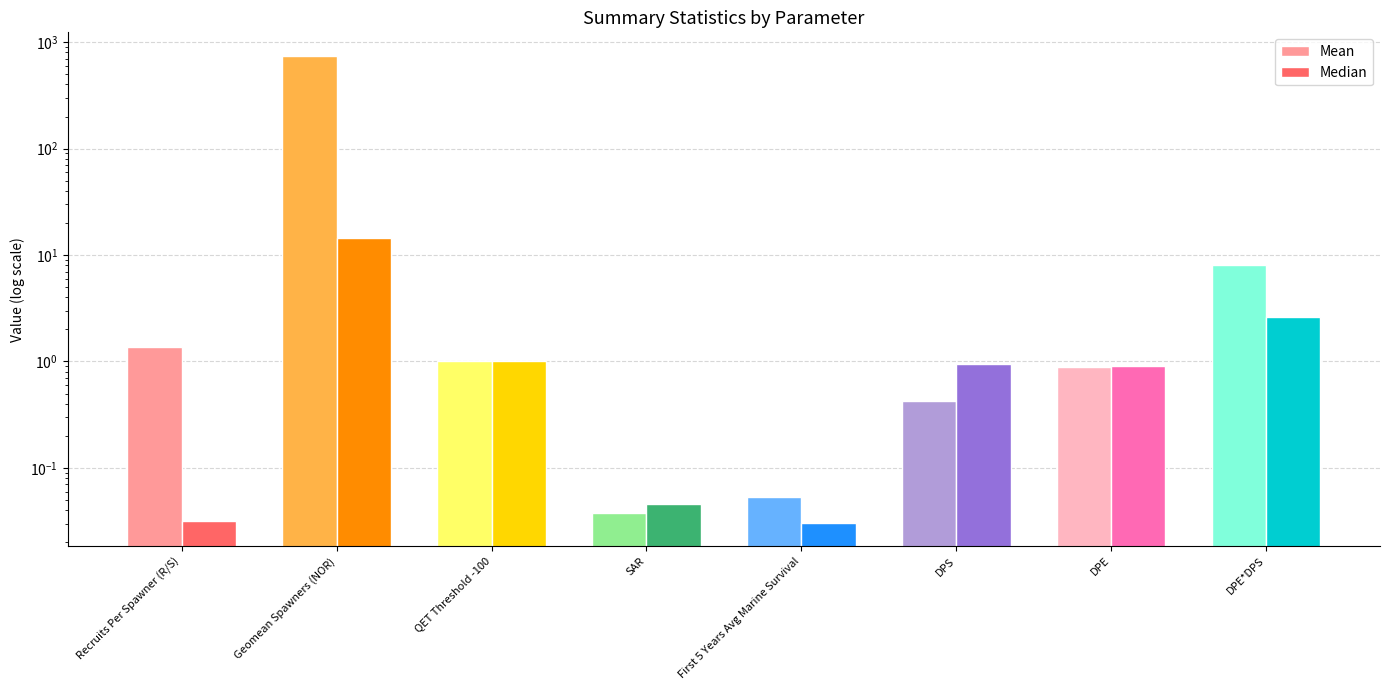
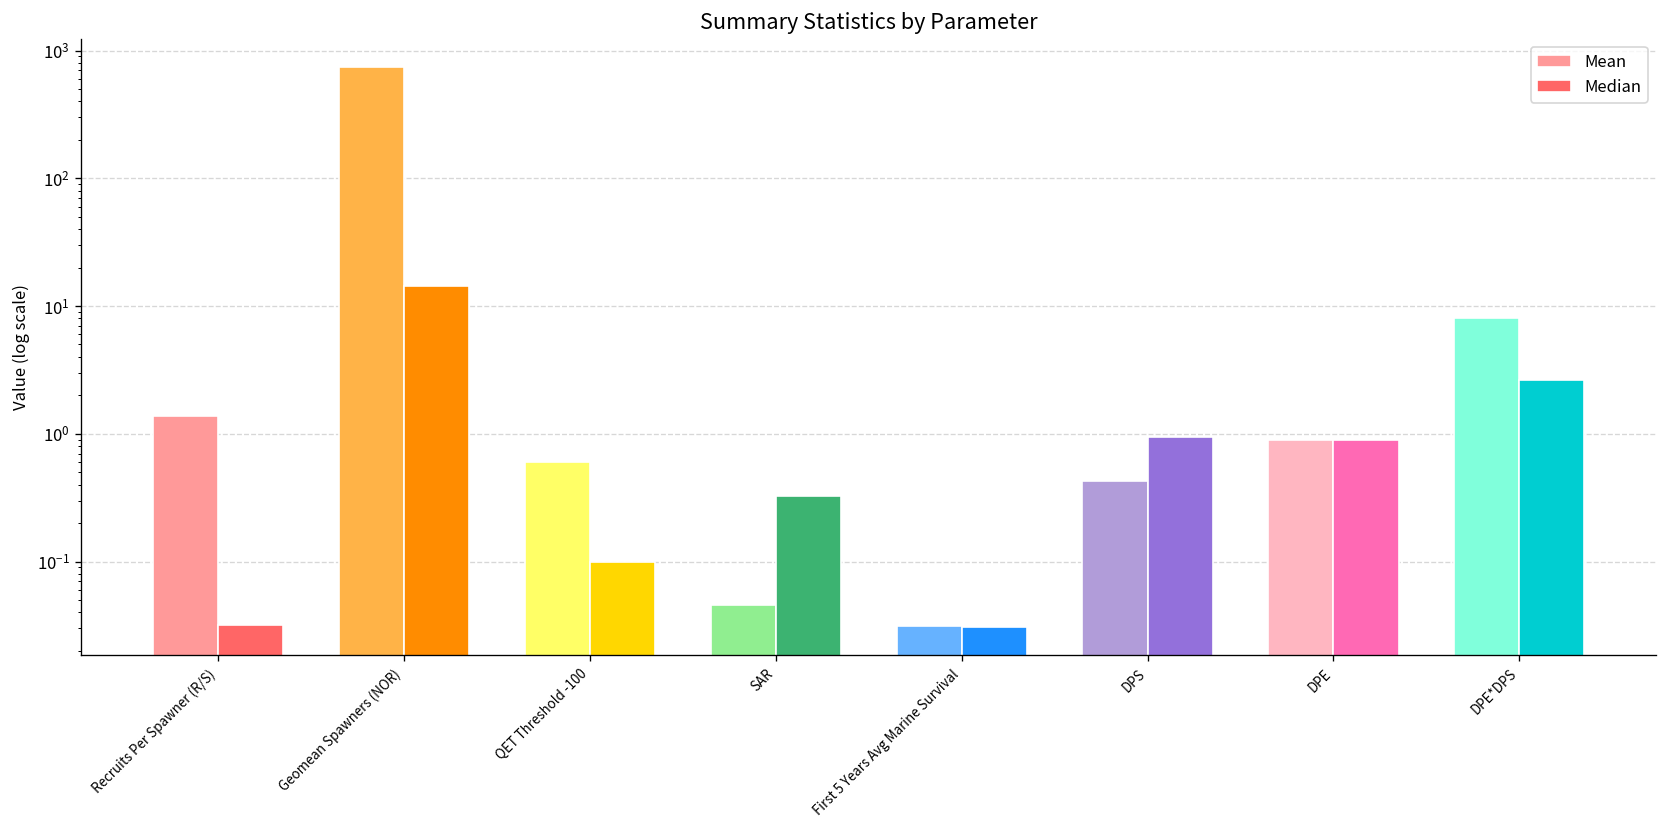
Mean, QET Threshold -100: 1.0 -> 0.6
Median, QET Threshold -100: 1.0 -> 0.1
Mean, SAR: 0.037 -> 0.046
Median, SAR: 0.046 -> 0.33
Mean, First 5 Years Avg Marine Survival: 0.05 -> 0.031
